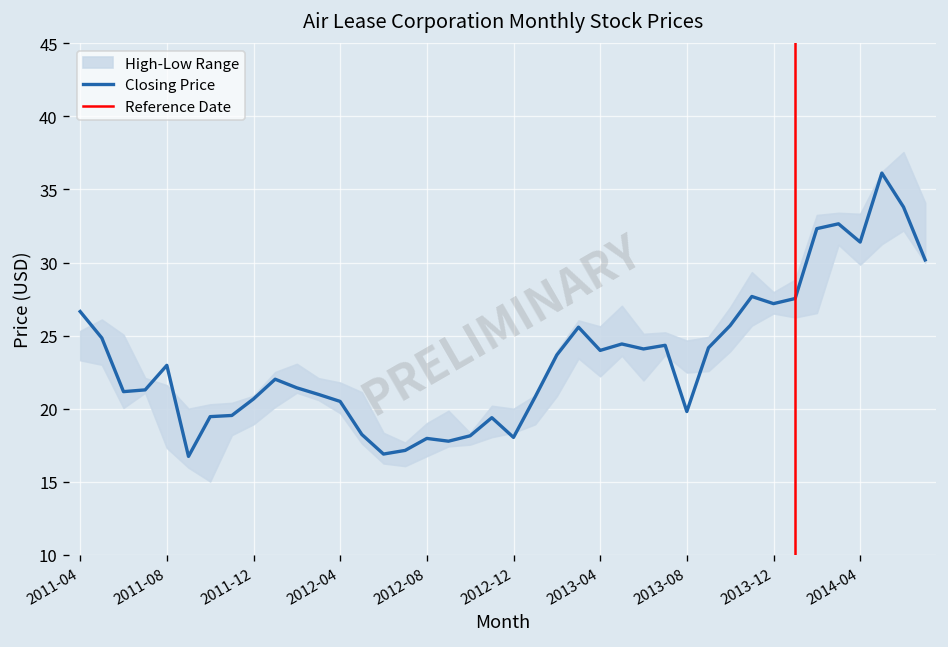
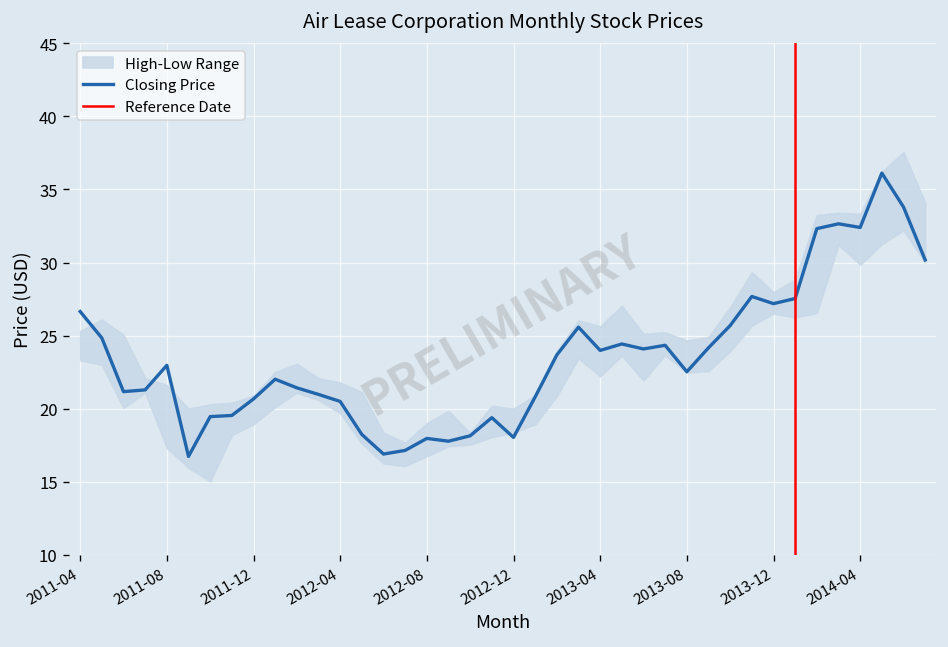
Closing Price, 2013-08: 19.8 -> 22.5
Closing Price, 2014-04: 31.4 -> 32.4
